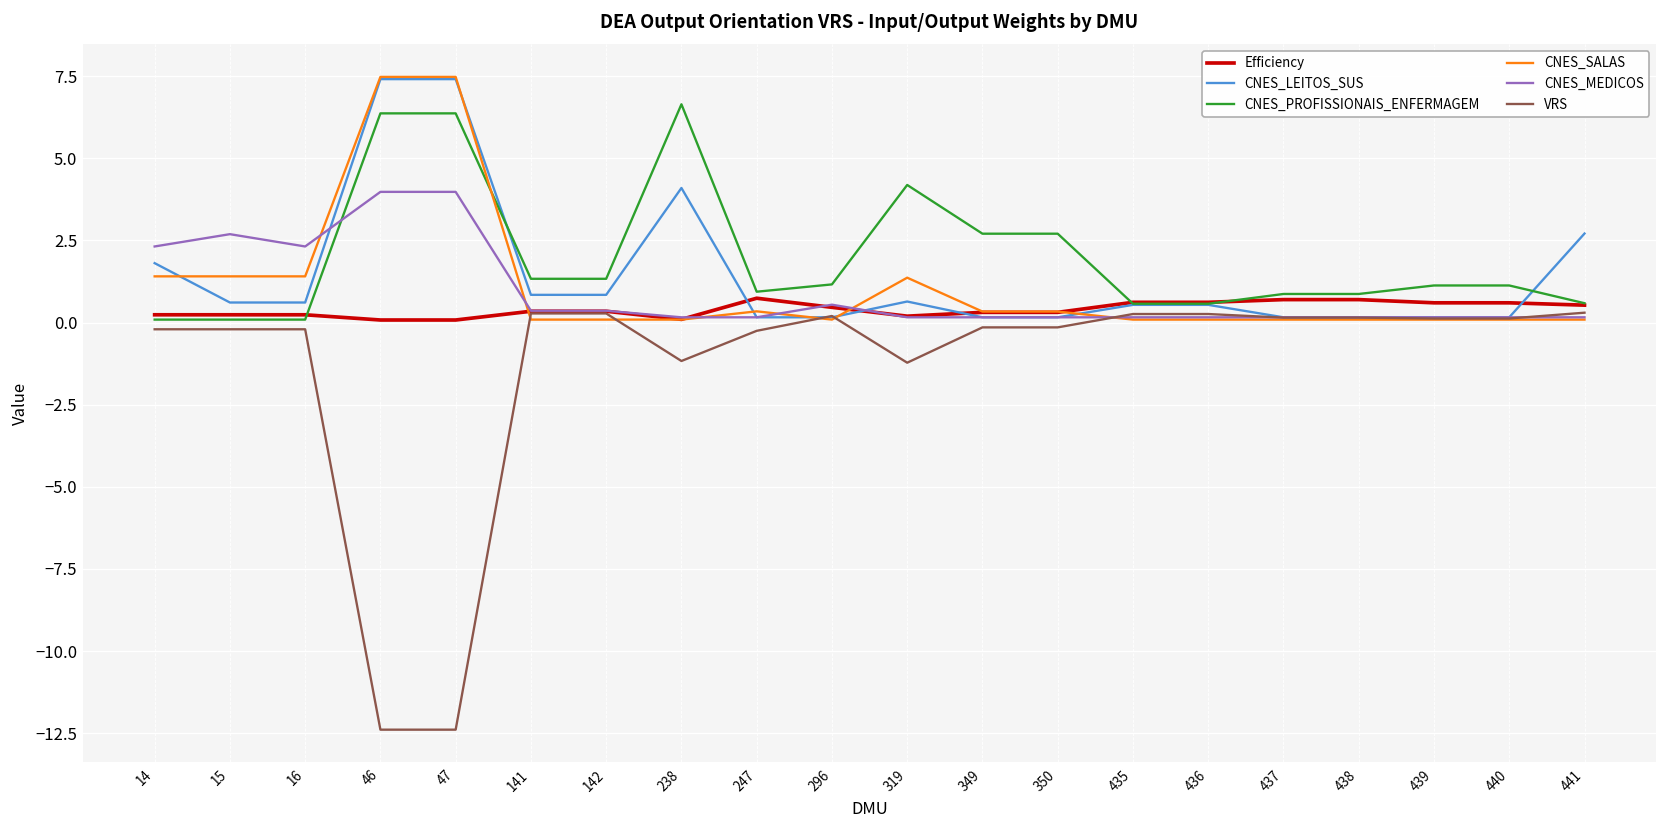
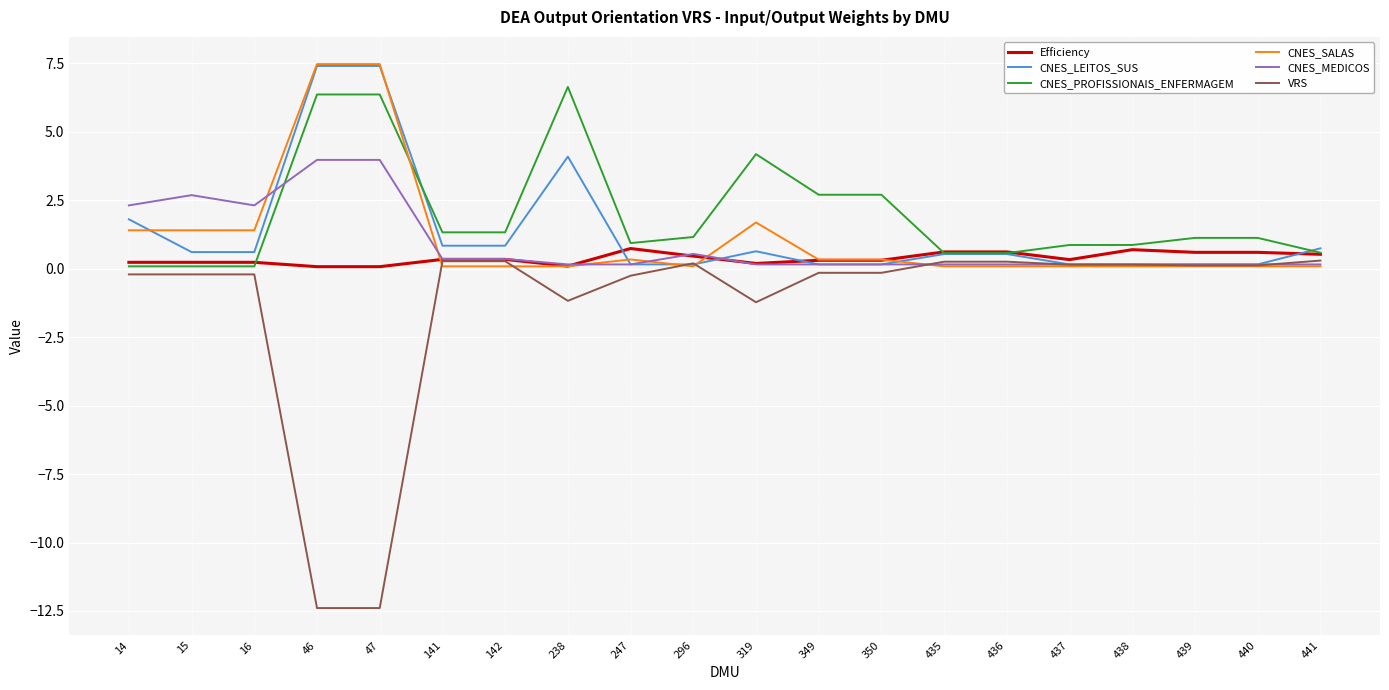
CNES_SALAS, 319: 1.4 -> 1.7
Efficiency, 437: 0.7 -> 0.3
CNES_LEITOS_SUS, 441: 2.7 -> 0.7
